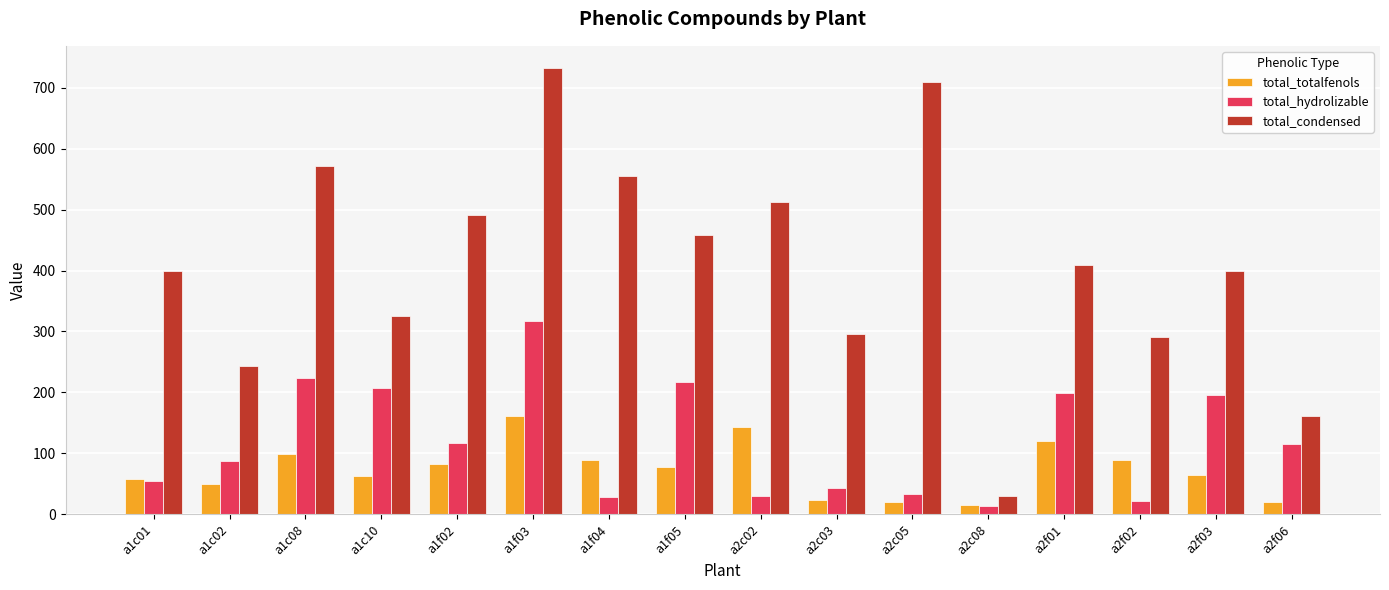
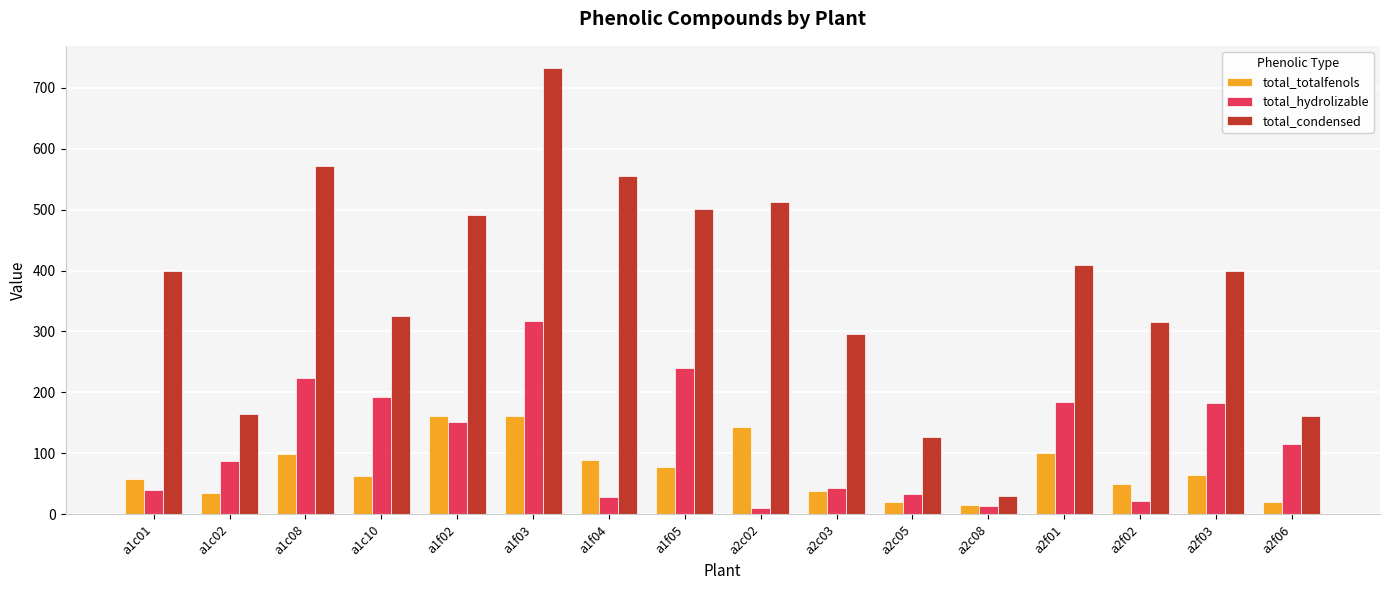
total_hydrolizable, a1c01: 50 -> 40
total_totalfenols, a1c02: 50 -> 40
total_condensed, a1c02: 240 -> 160
total_hydrolizable, a1c10: 210 -> 190
total_totalfenols, a1f02: 80 -> 160
total_hydrolizable, a1f02: 120 -> 150
total_hydrolizable, a1f05: 220 -> 240
total_condensed, a1f05: 460 -> 500
total_hydrolizable, a2c02: 30 -> 10
total_totalfenols, a2c03: 20 -> 40
total_condensed, a2c05: 710 -> 130
total_totalfenols, a2f01: 120 -> 100
total_hydrolizable, a2f01: 200 -> 180
total_totalfenols, a2f02: 90 -> 50
total_condensed, a2f02: 290 -> 320
total_hydrolizable, a2f03: 200 -> 180
